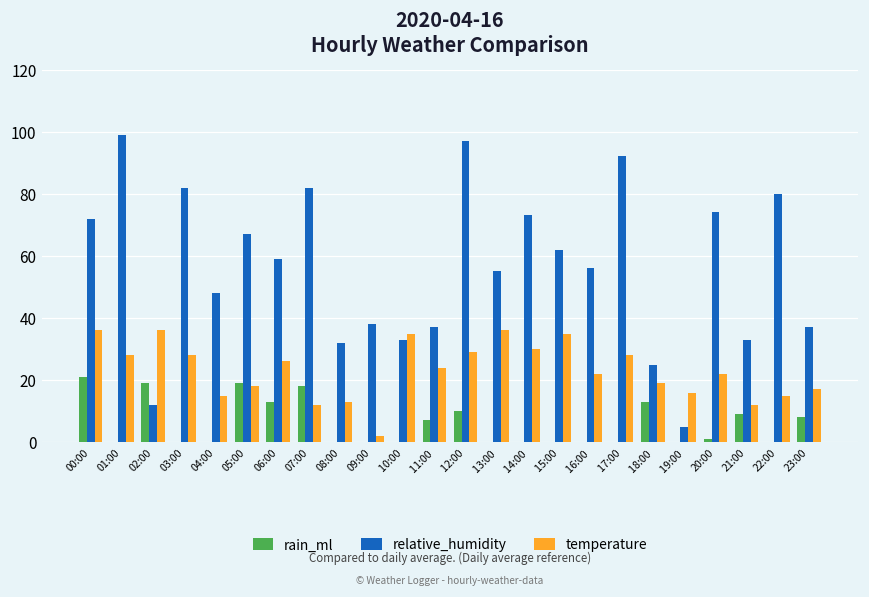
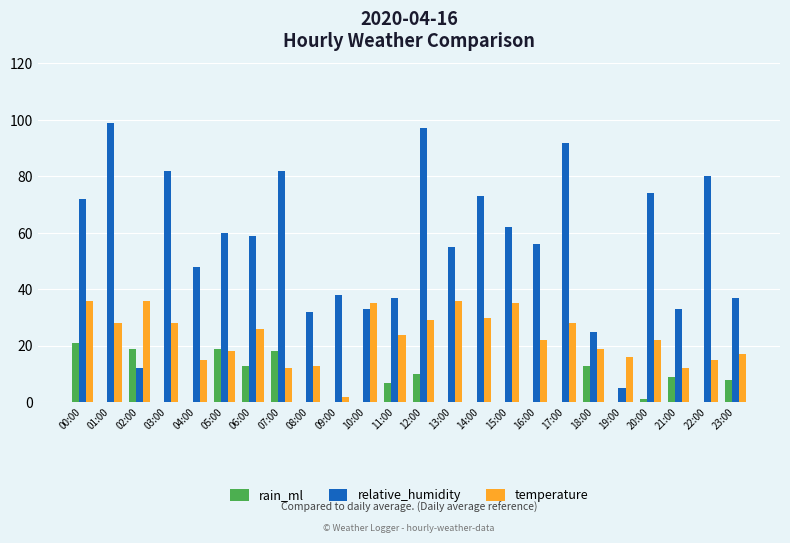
relative_humidity, 05:00: 67 -> 60
